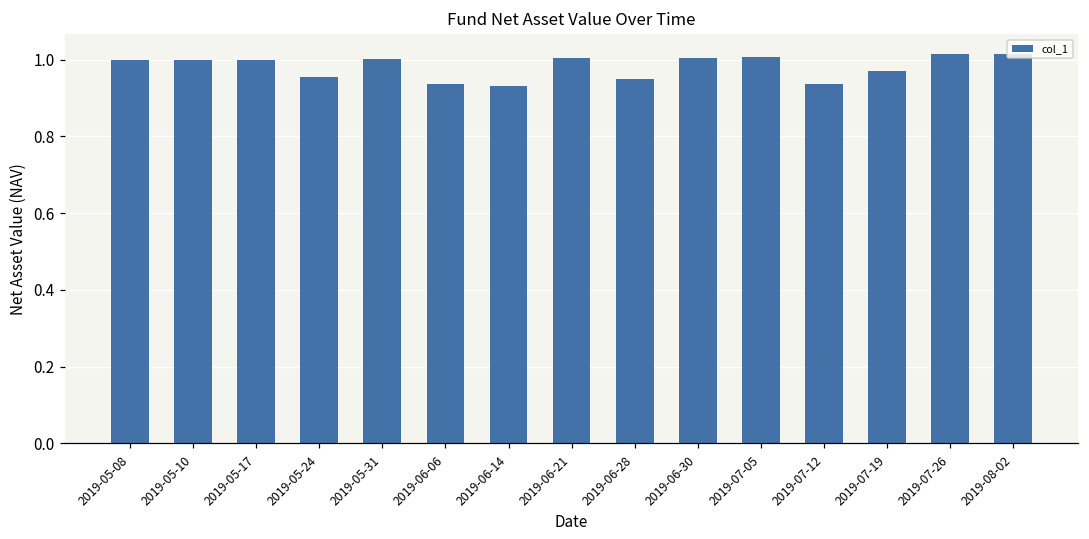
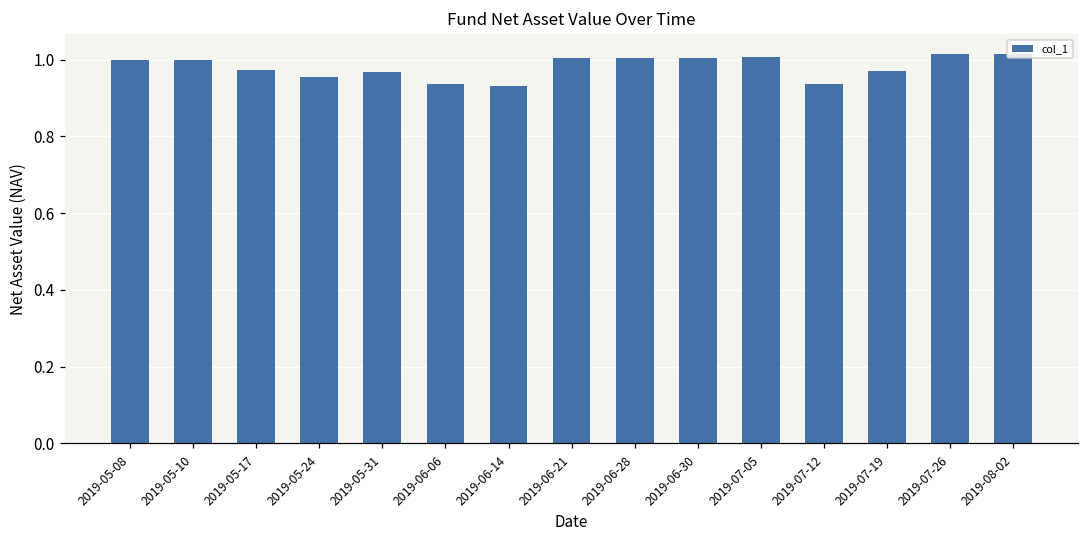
2019-05-17: 1.00 -> 0.97
2019-05-31: 1.00 -> 0.97
2019-06-28: 0.95 -> 1.01
